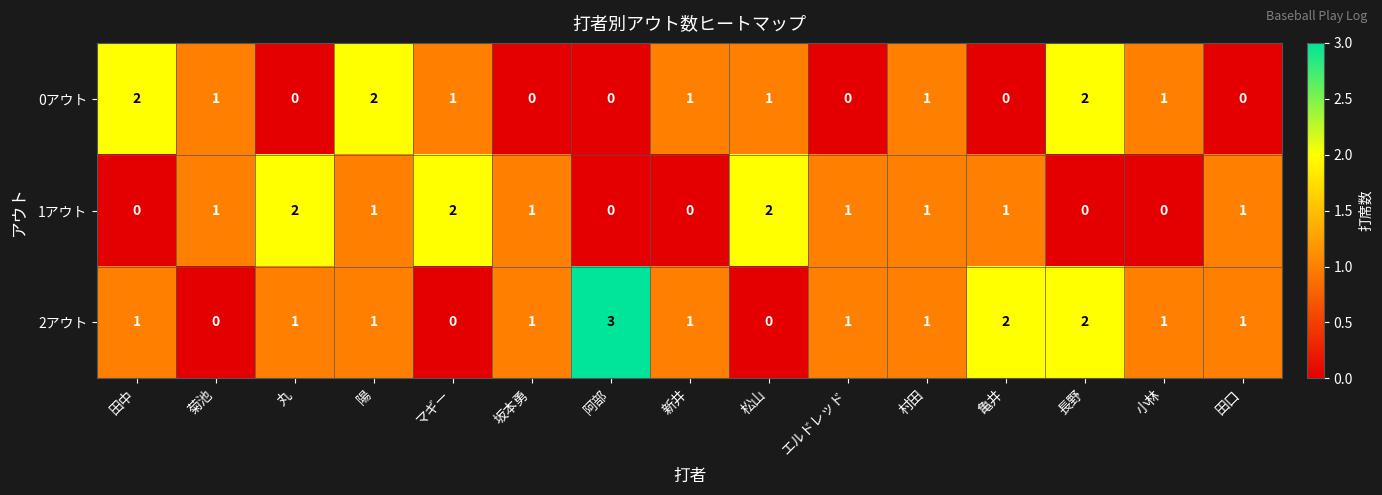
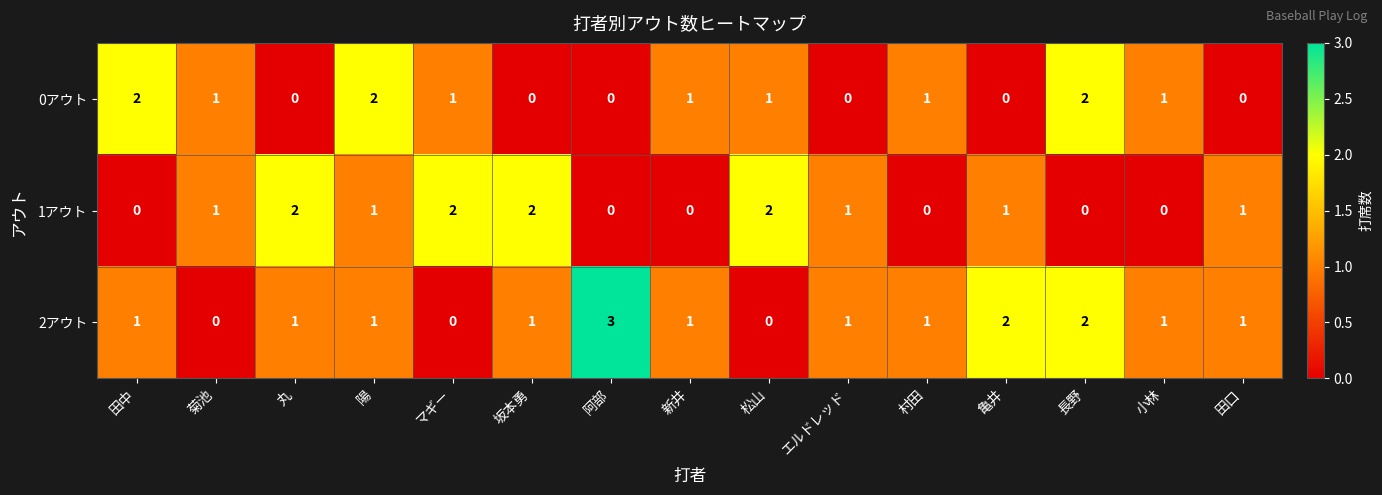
1アウト, 坂本勇: 1 -> 2
1アウト, 村田: 1 -> 0
